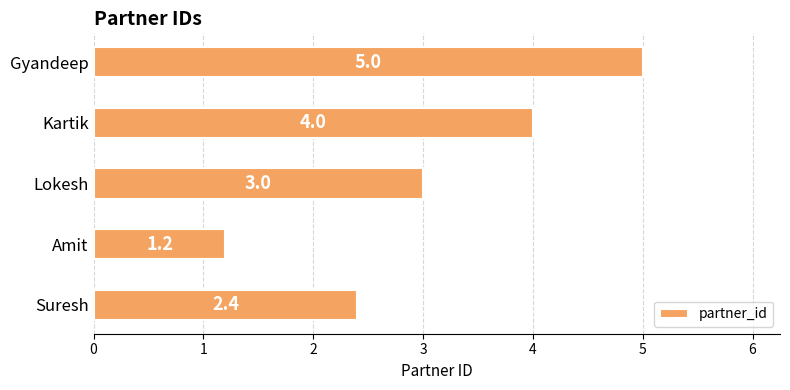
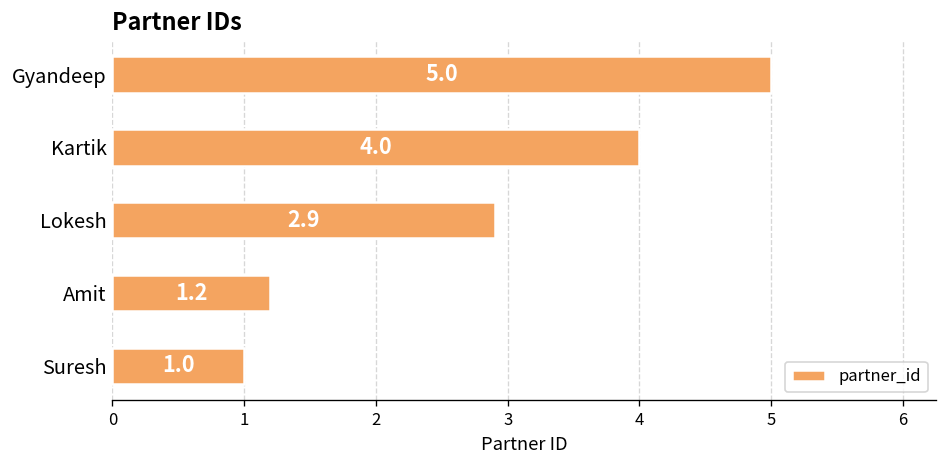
Lokesh: 3.0 -> 2.9
Suresh: 2.4 -> 1.0
